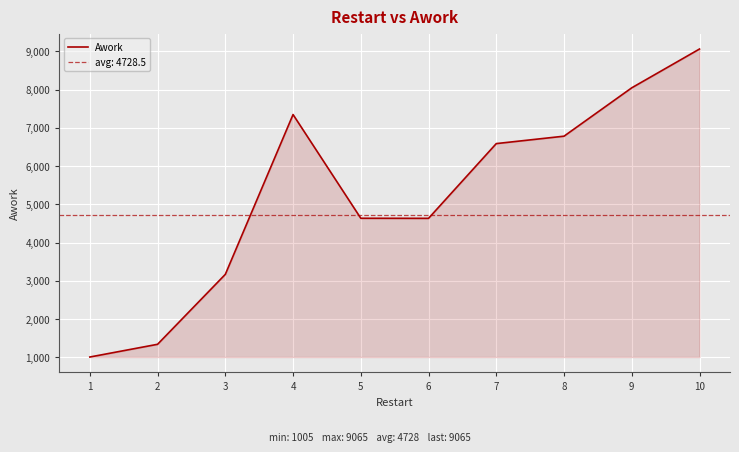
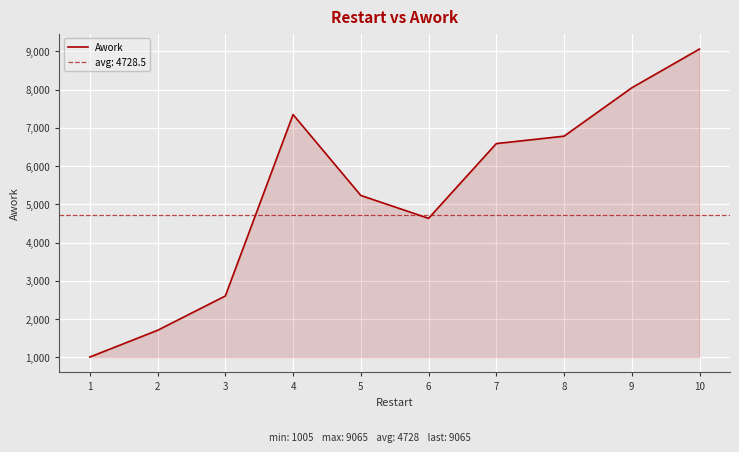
2: 1,300 -> 1,700
3: 3,200 -> 2,600
5: 4,600 -> 5,200
